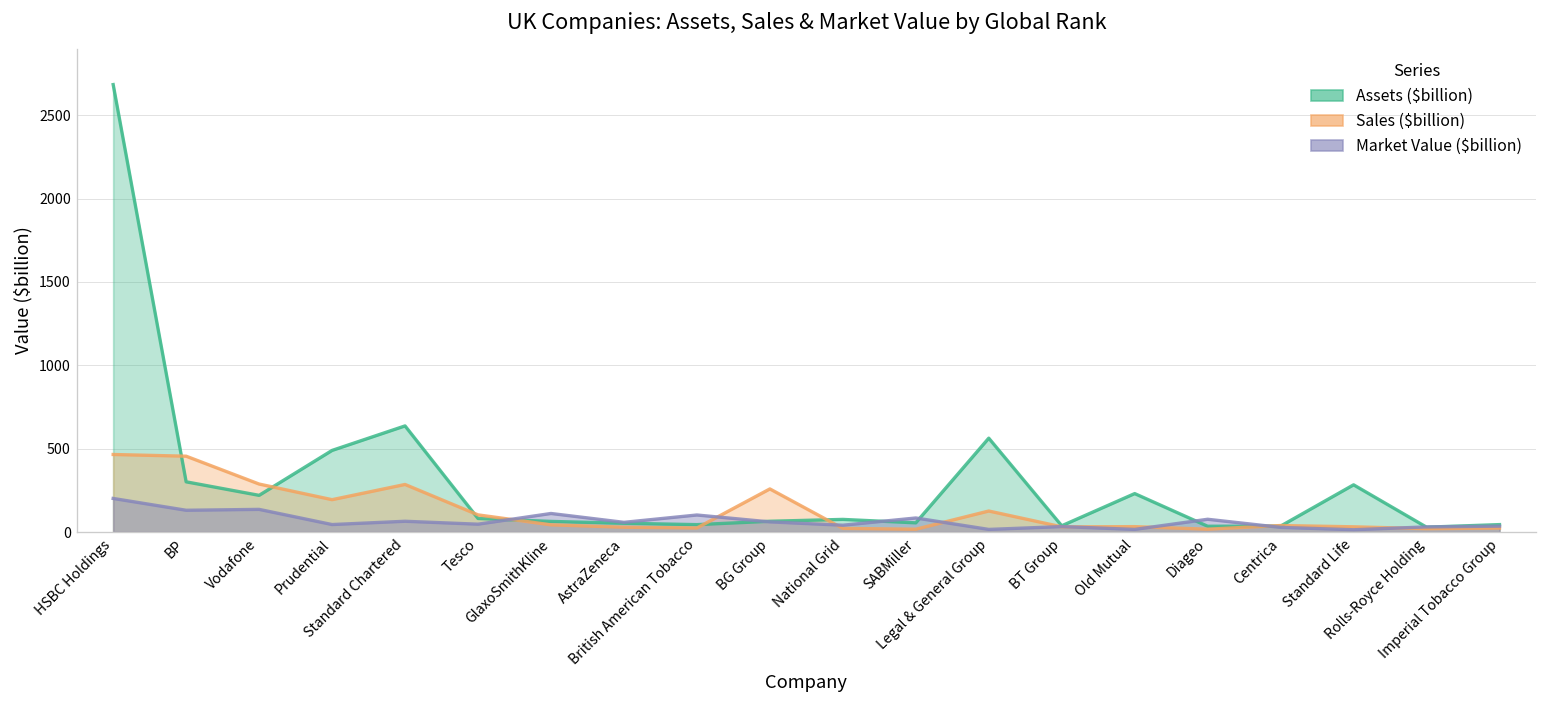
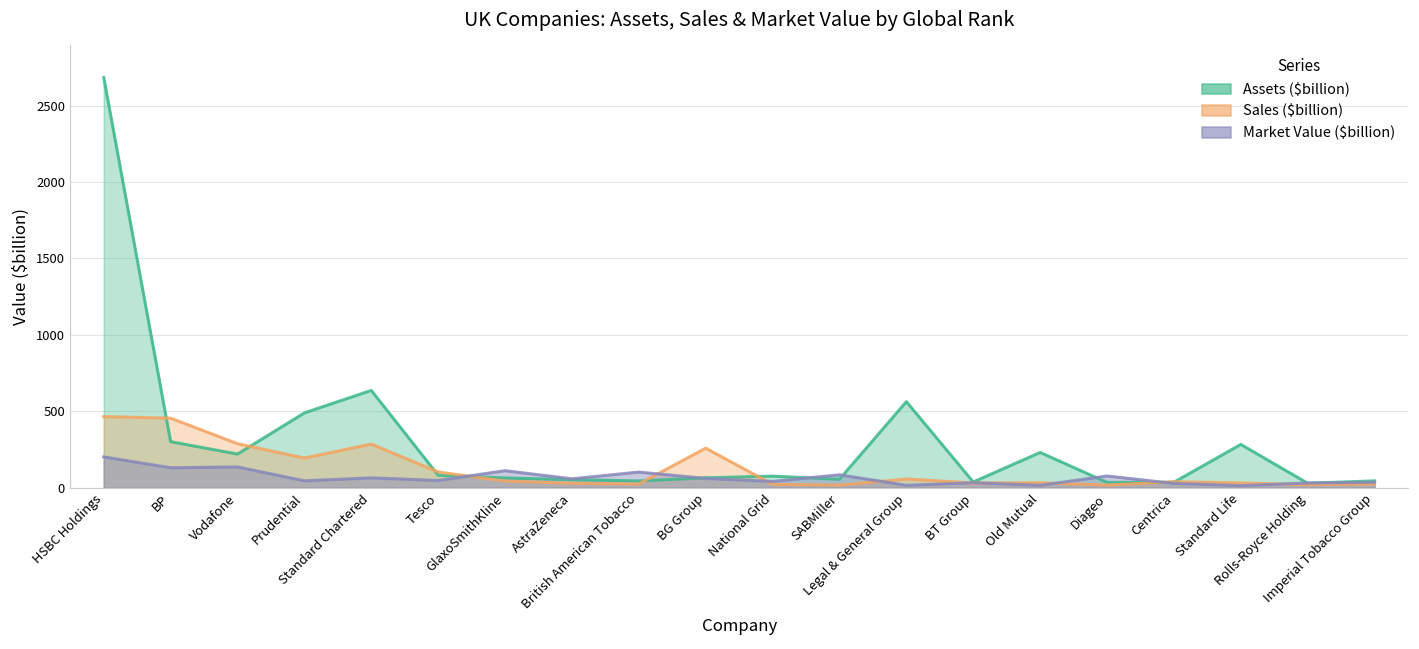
Sales ($billion), Legal & General Group: 130 -> 60
